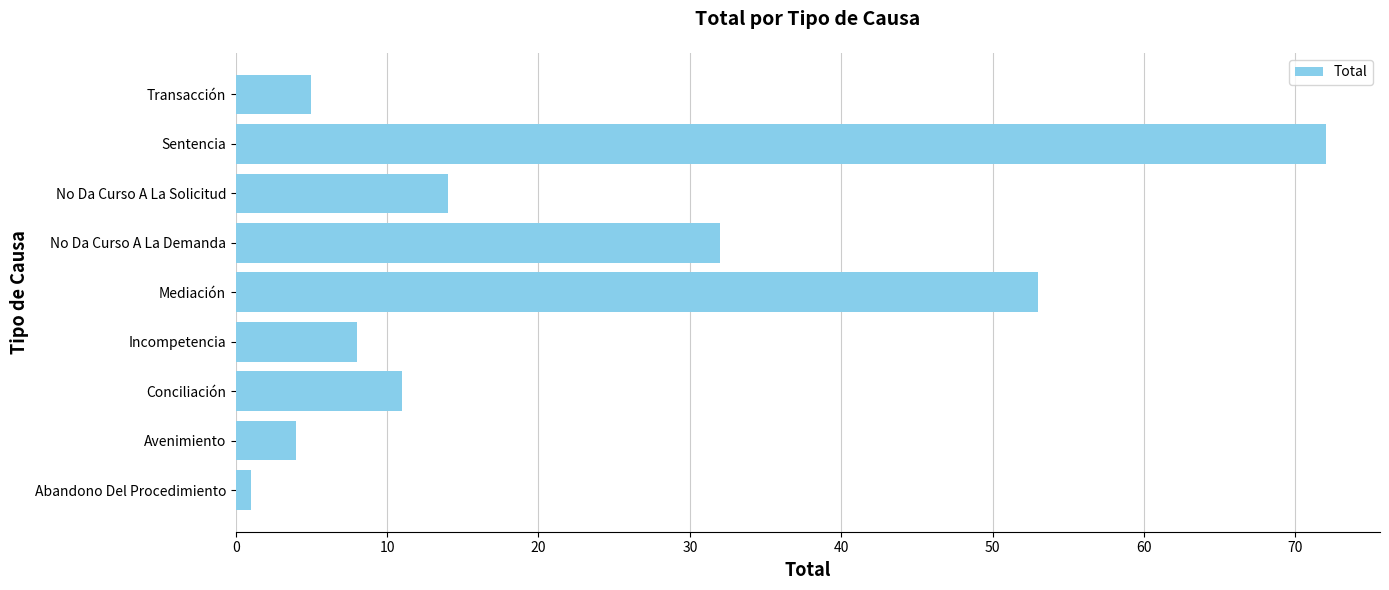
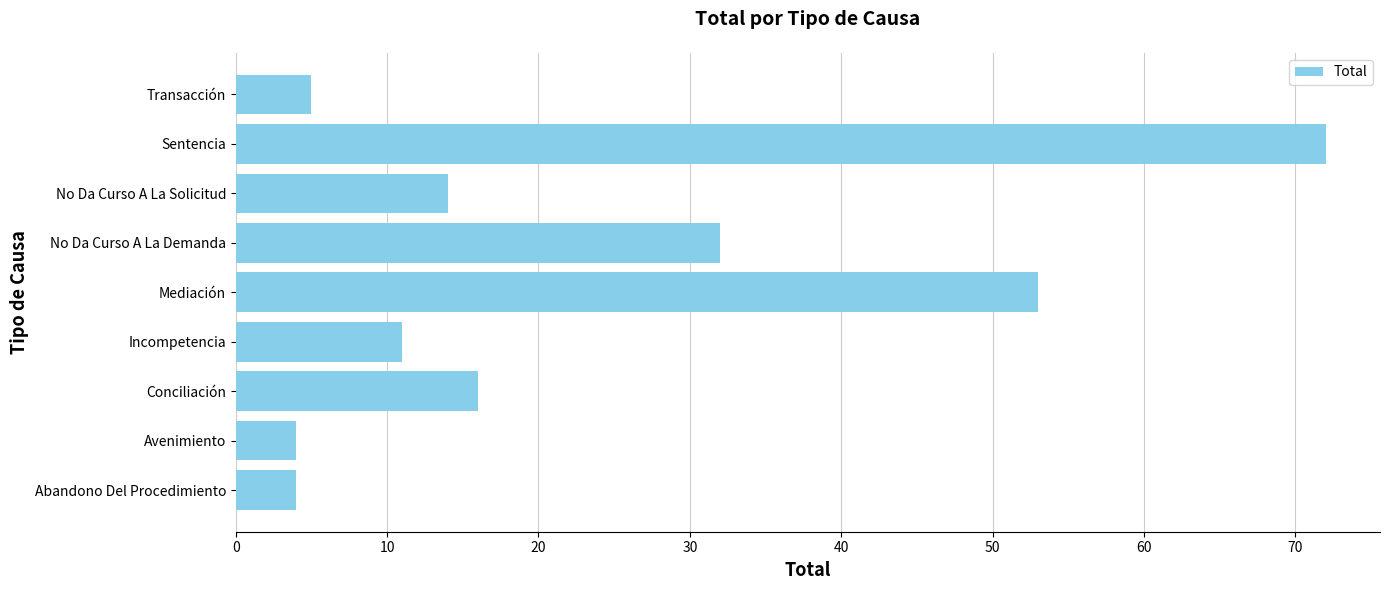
Incompetencia: 8 -> 11
Conciliación: 11 -> 16
Abandono Del Procedimiento: 1 -> 4
